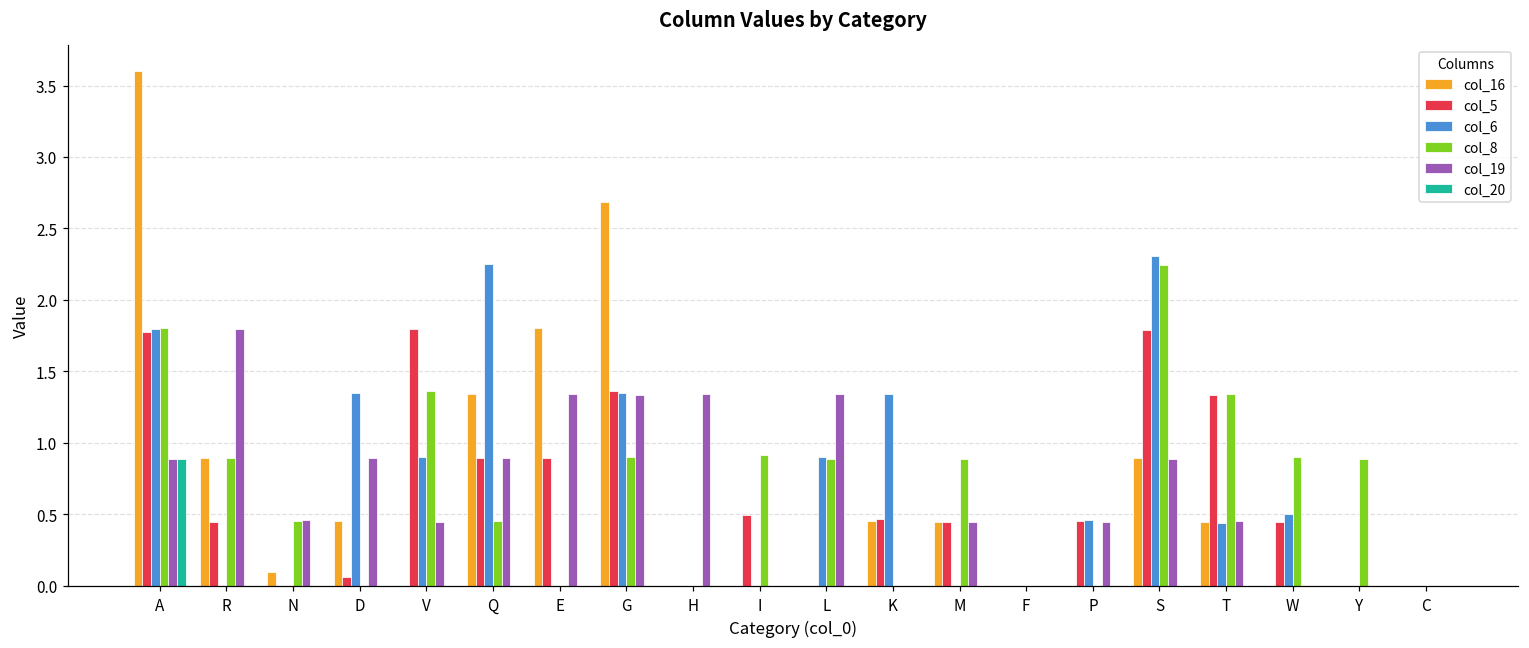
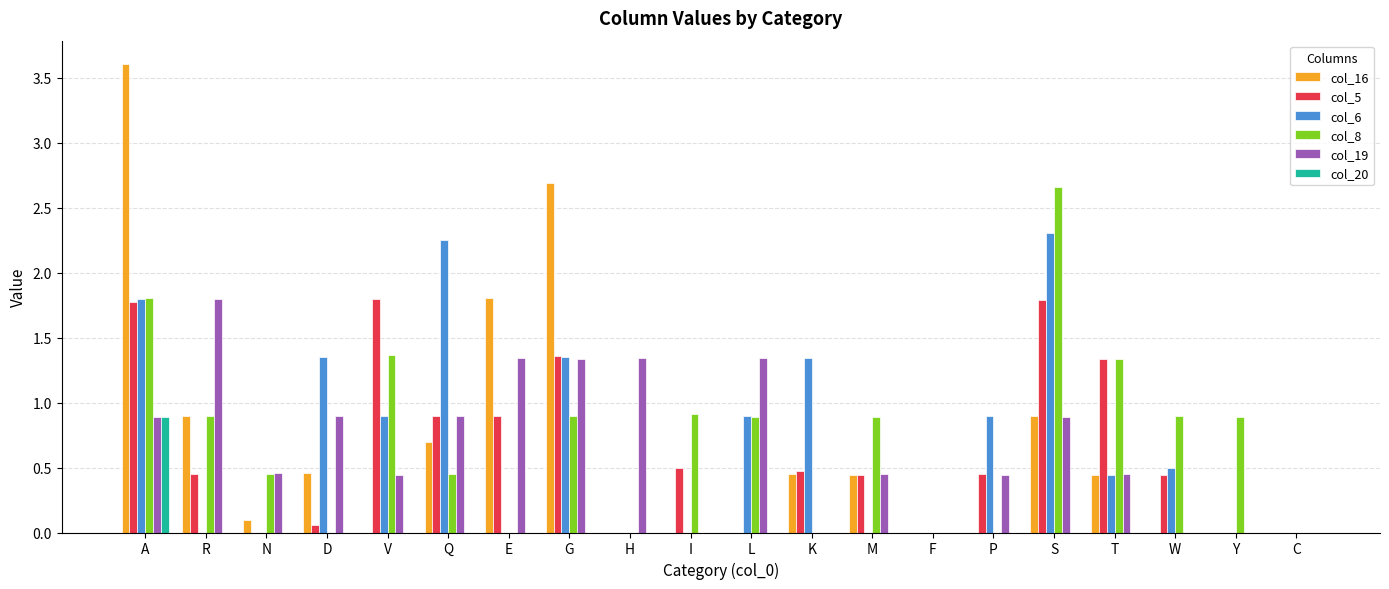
col_16, Q: 1.35 -> 0.70
col_6, P: 0.46 -> 0.90
col_8, S: 2.24 -> 2.66
